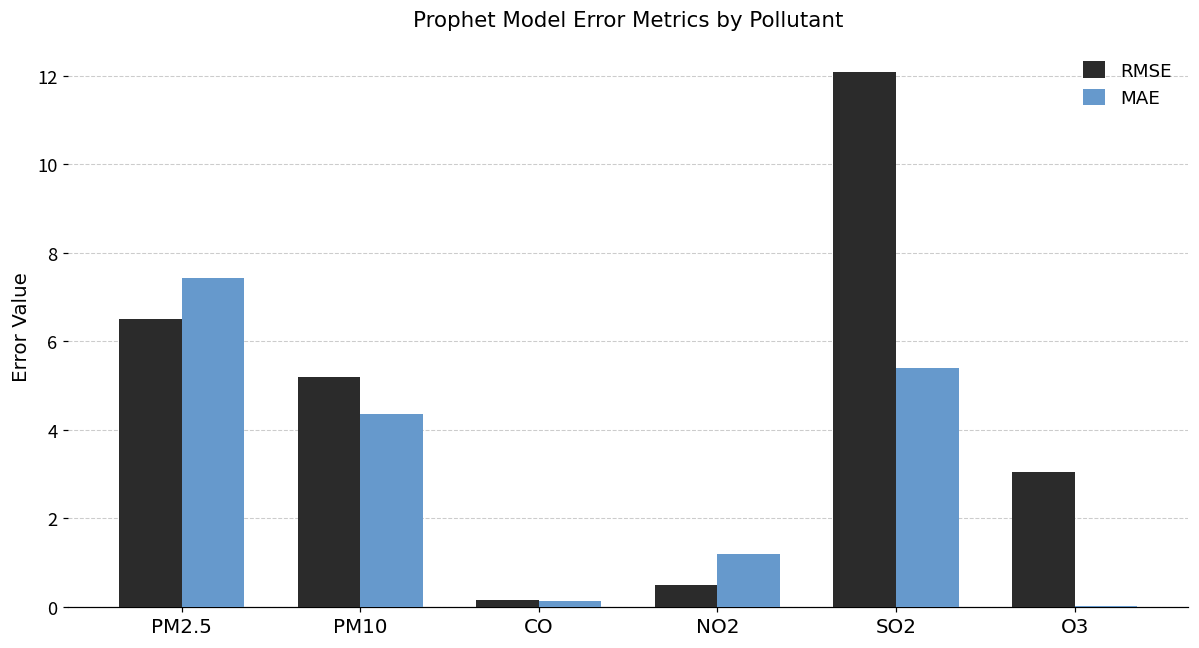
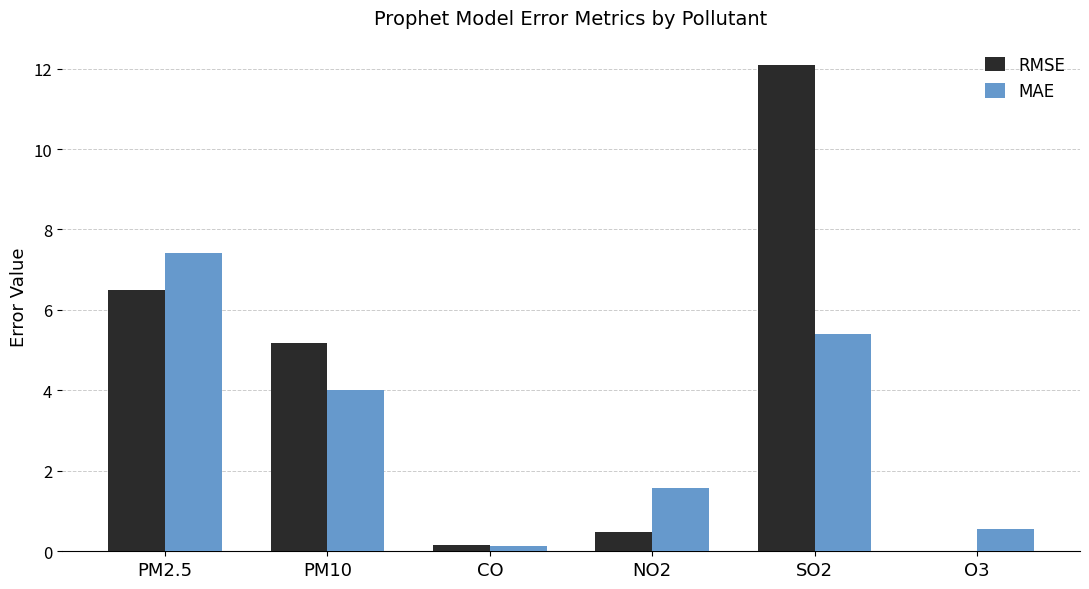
MAE, PM10: 4.4 -> 4.0
MAE, NO2: 1.2 -> 1.6
RMSE, O3: 3.0 -> 0.0
MAE, O3: 0.0 -> 0.6
